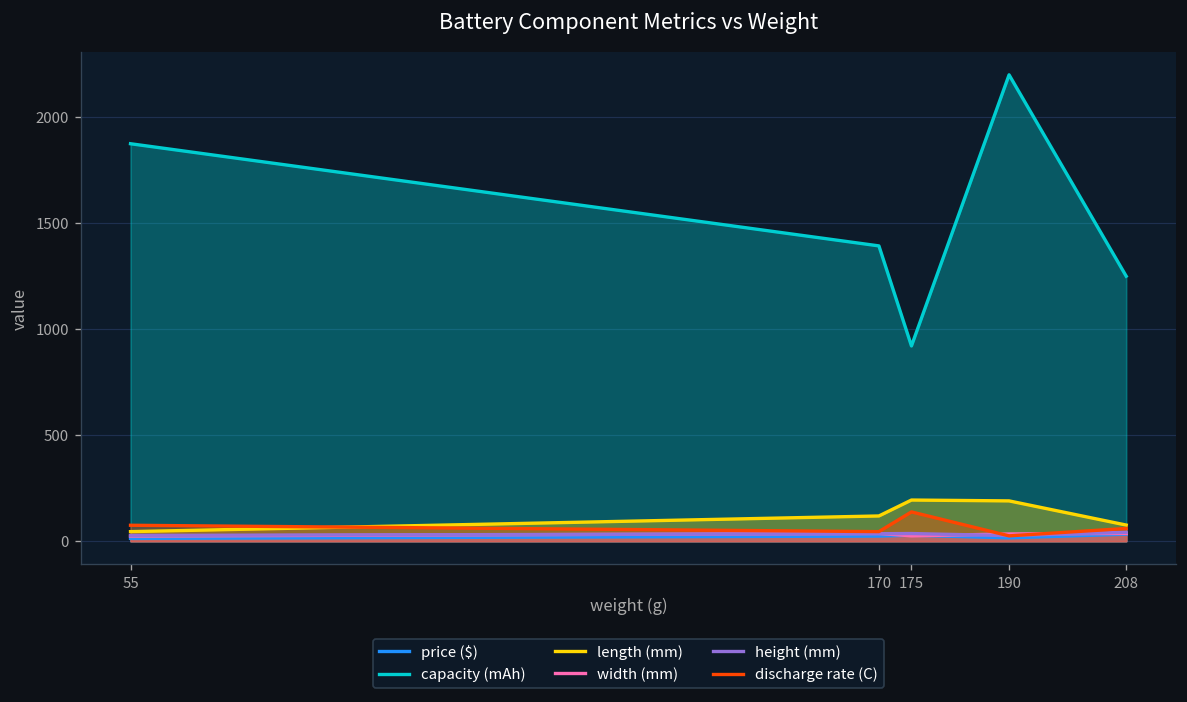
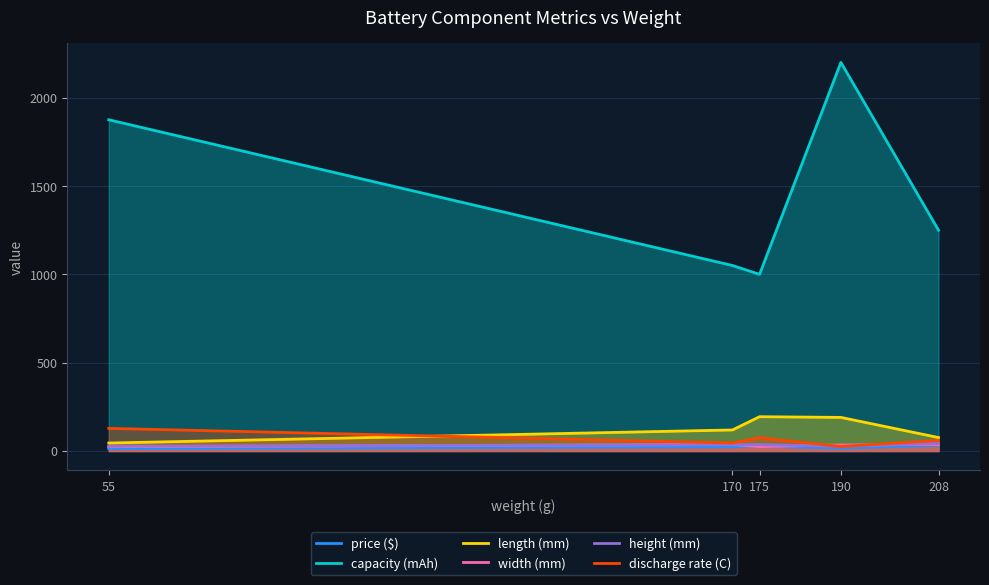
discharge rate (C), 55: 80 -> 130
capacity (mAh), 170: 1390 -> 1050
capacity (mAh), 175: 920 -> 1000
discharge rate (C), 175: 140 -> 80
